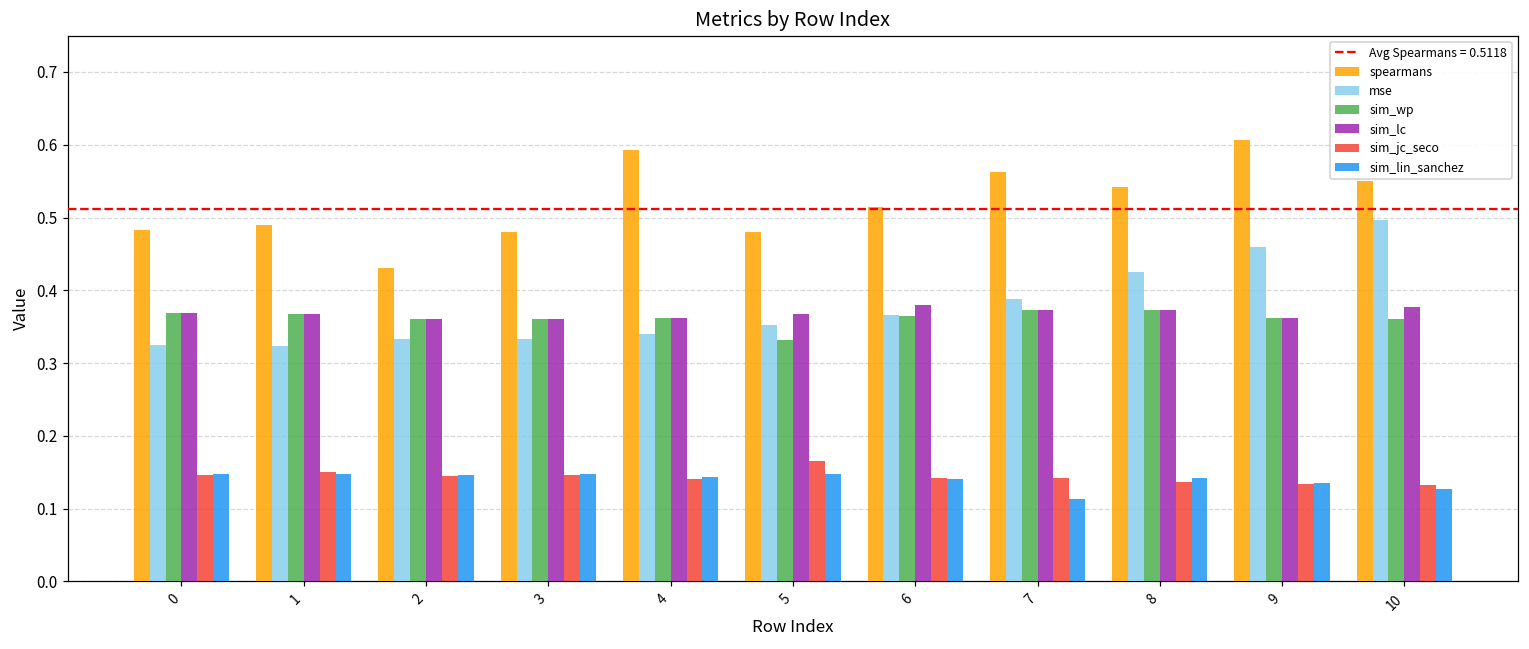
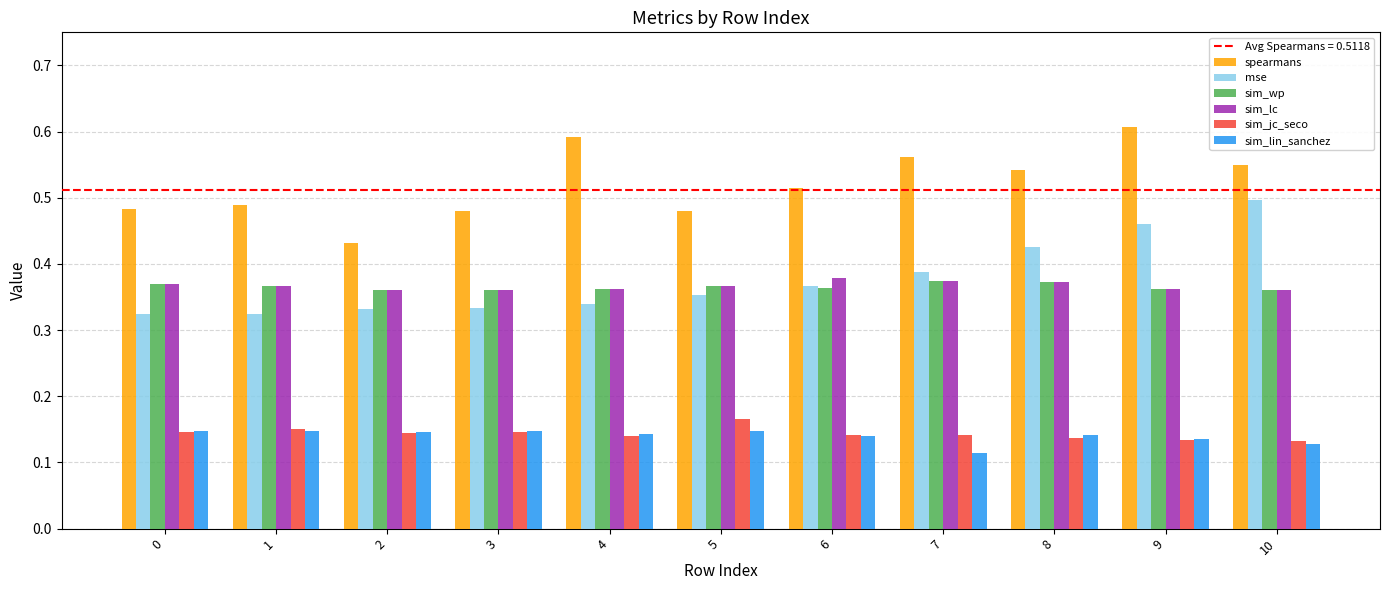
sim_wp, 5: 0.33 -> 0.37
sim_lc, 10: 0.38 -> 0.36
